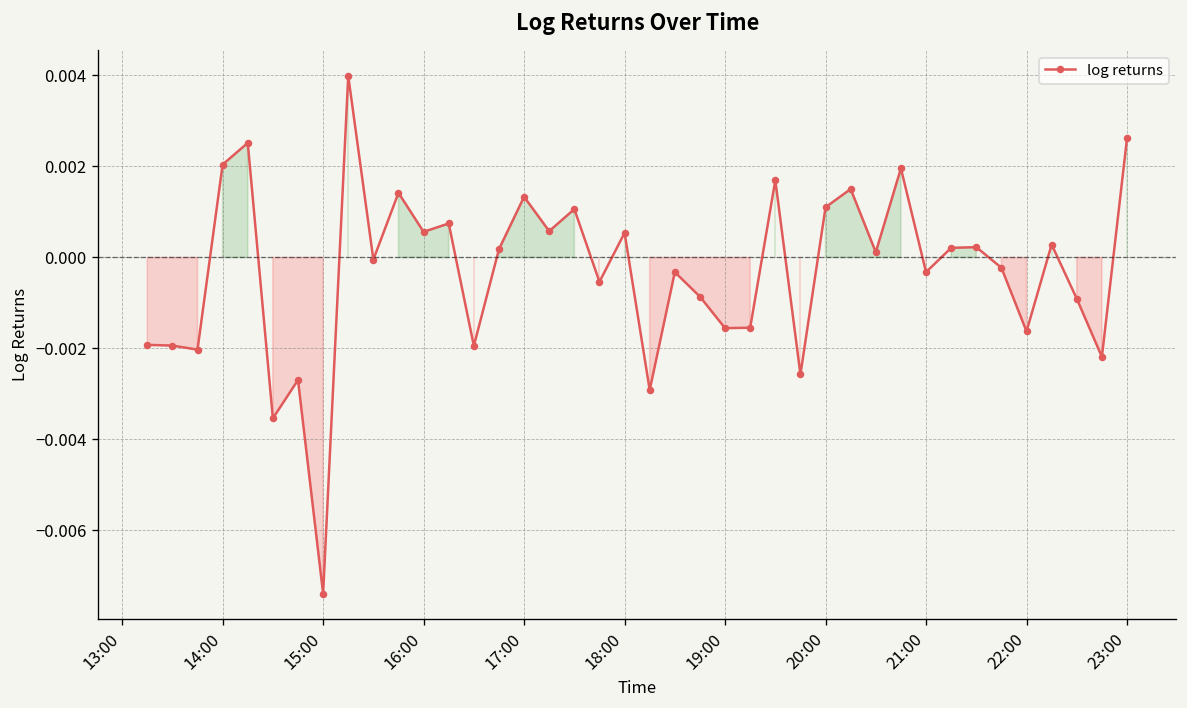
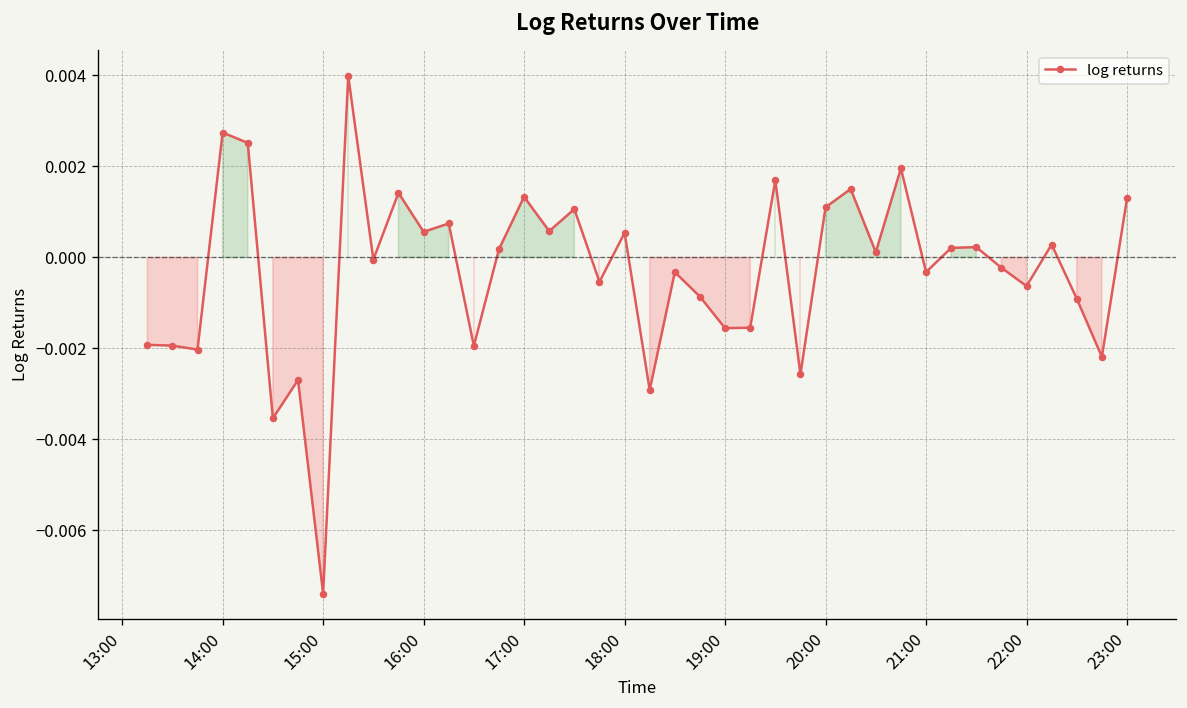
14:00: 0.0020 -> 0.0027
22:00: -0.0016 -> -0.0006
23:00: 0.0026 -> 0.0013
